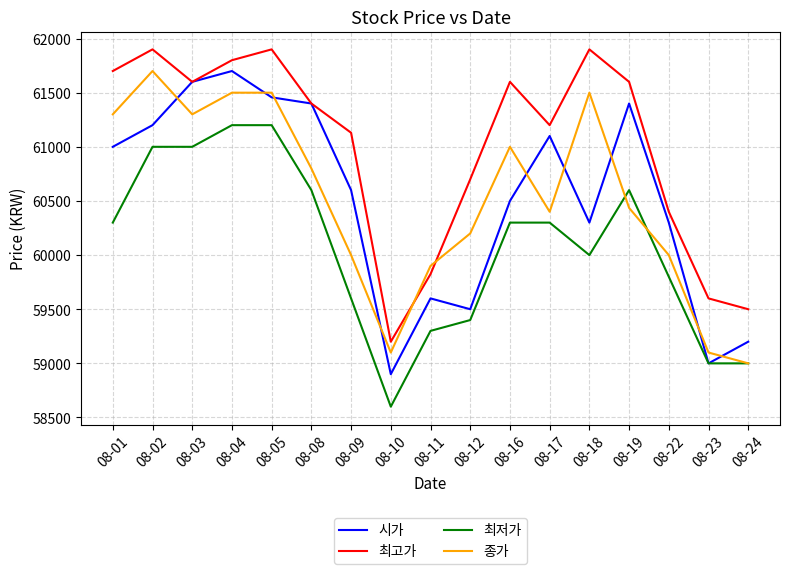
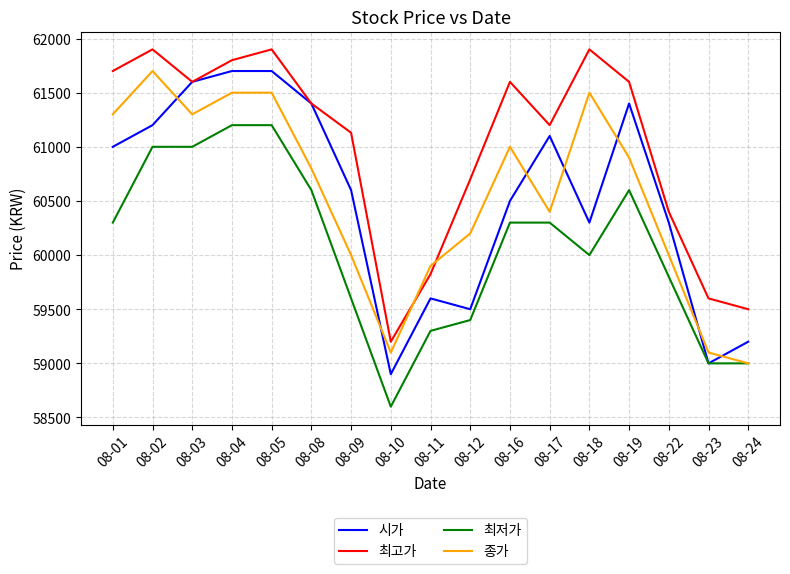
시가, 08-05: 61460 -> 61700
종가, 08-19: 60440 -> 60900
